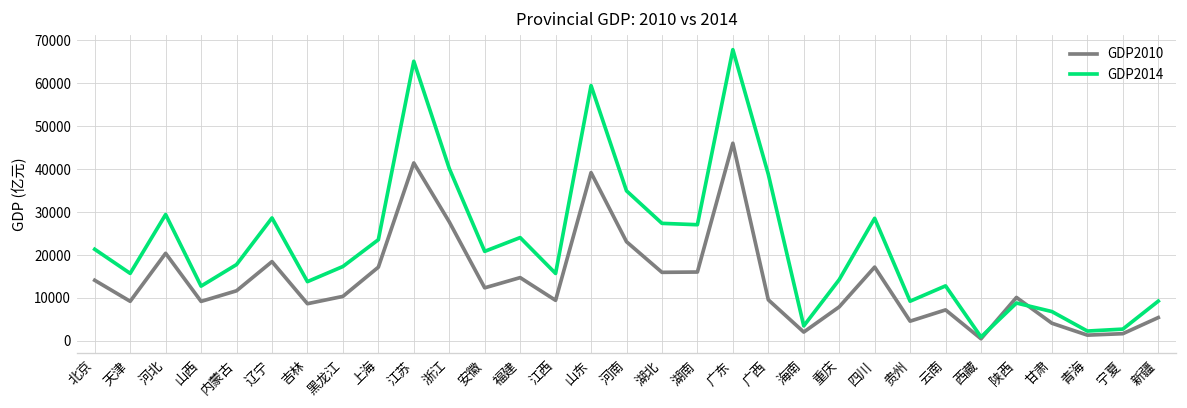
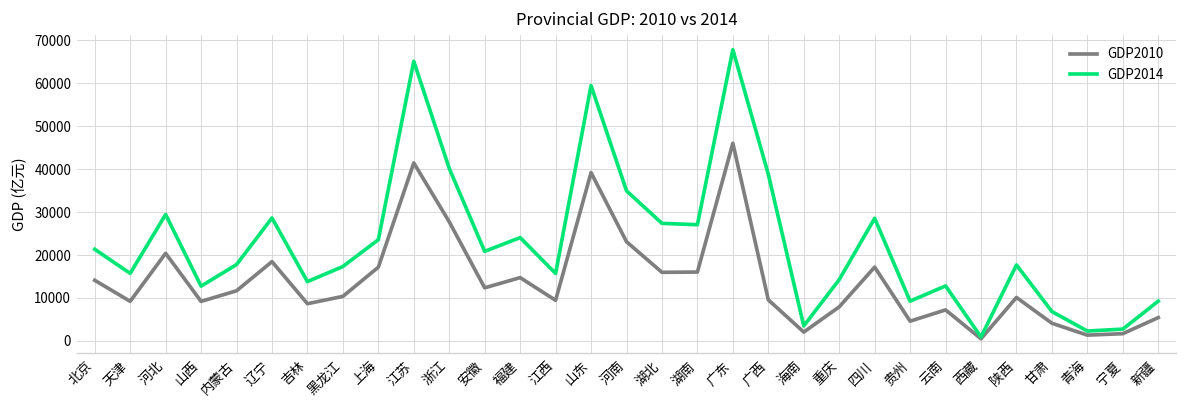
GDP2014, 陕西: 9000 -> 18000
